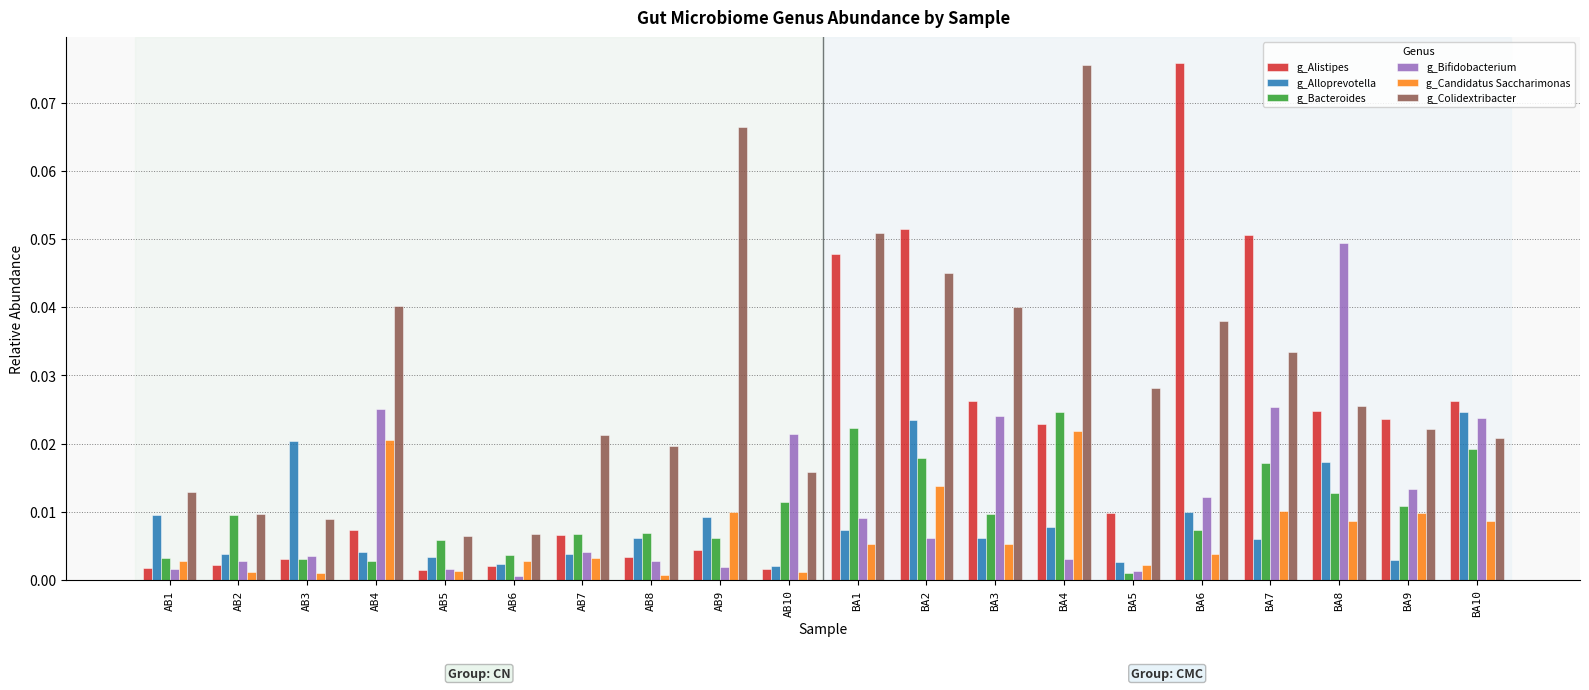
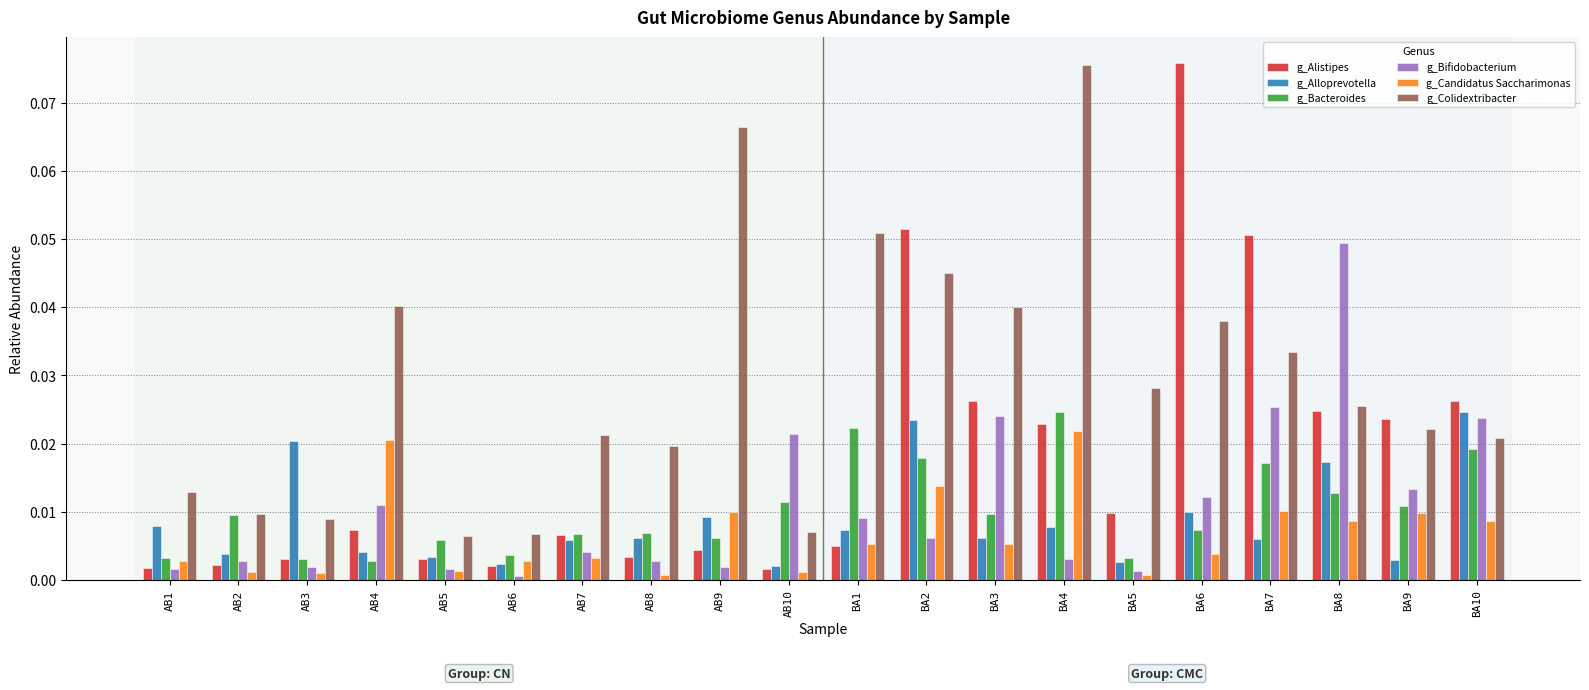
g_Alloprevotella, AB1: 0.010 -> 0.008
g_Bifidobacterium, AB3: 0.004 -> 0.002
g_Bifidobacterium, AB4: 0.025 -> 0.011
g_Alistipes, AB5: 0.002 -> 0.003
g_Alloprevotella, AB7: 0.004 -> 0.006
g_Colidextribacter, AB10: 0.016 -> 0.007
g_Alistipes, BA1: 0.048 -> 0.005
g_Bacteroides, BA5: 0.001 -> 0.003
g_Candidatus Saccharimonas, BA5: 0.002 -> 0.001
